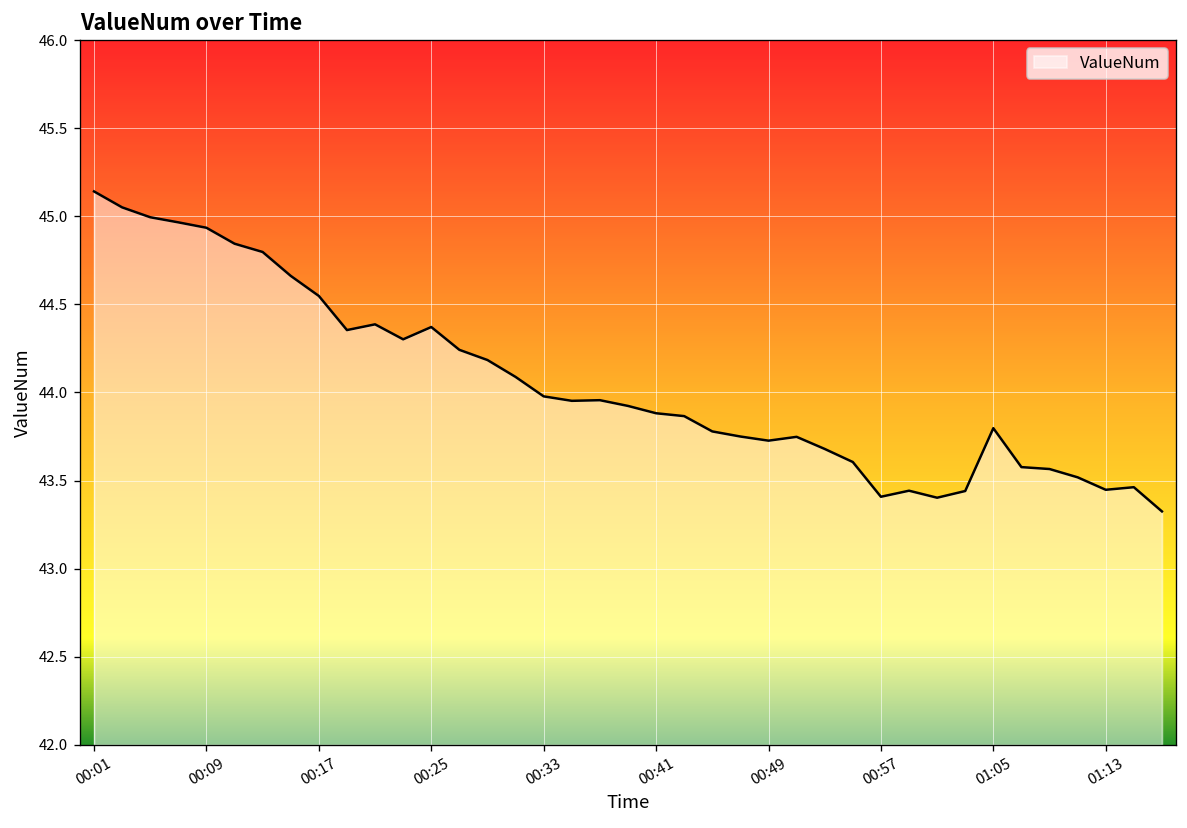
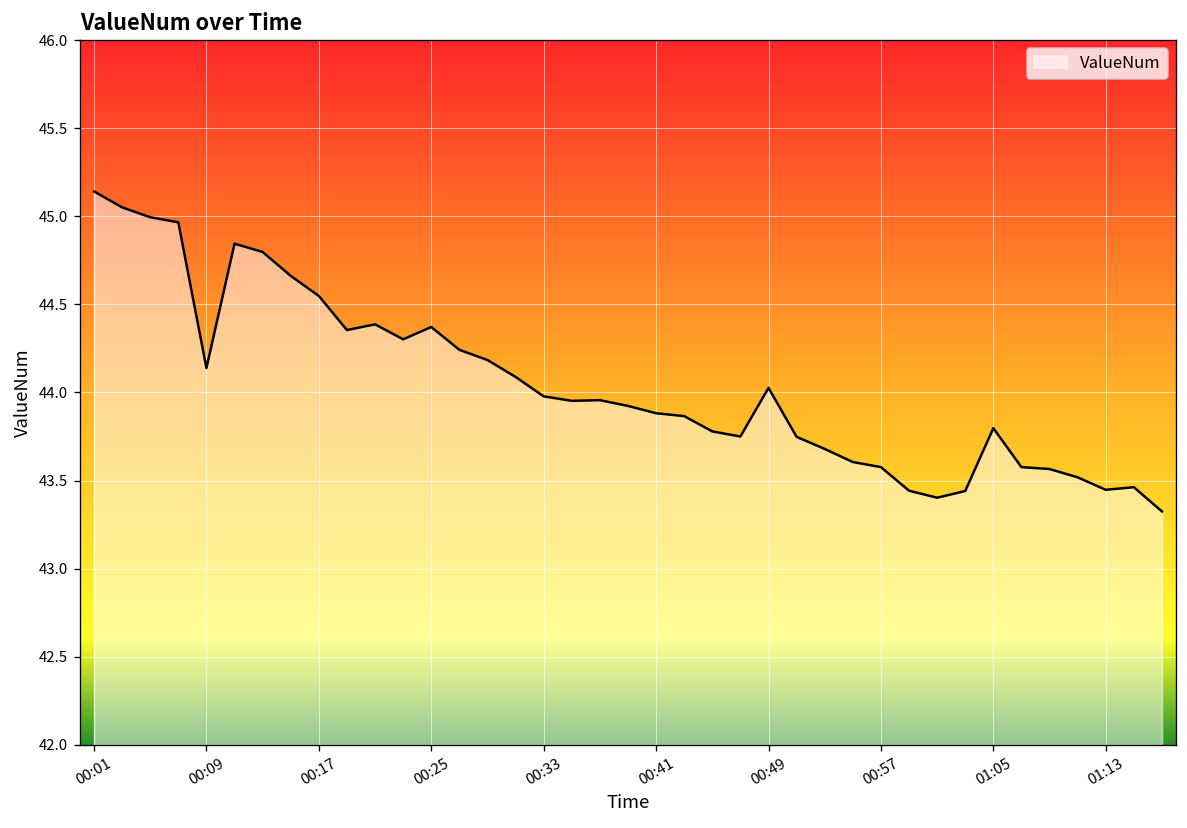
00:09: 44.93 -> 44.14
00:49: 43.73 -> 44.03
00:57: 43.41 -> 43.58
